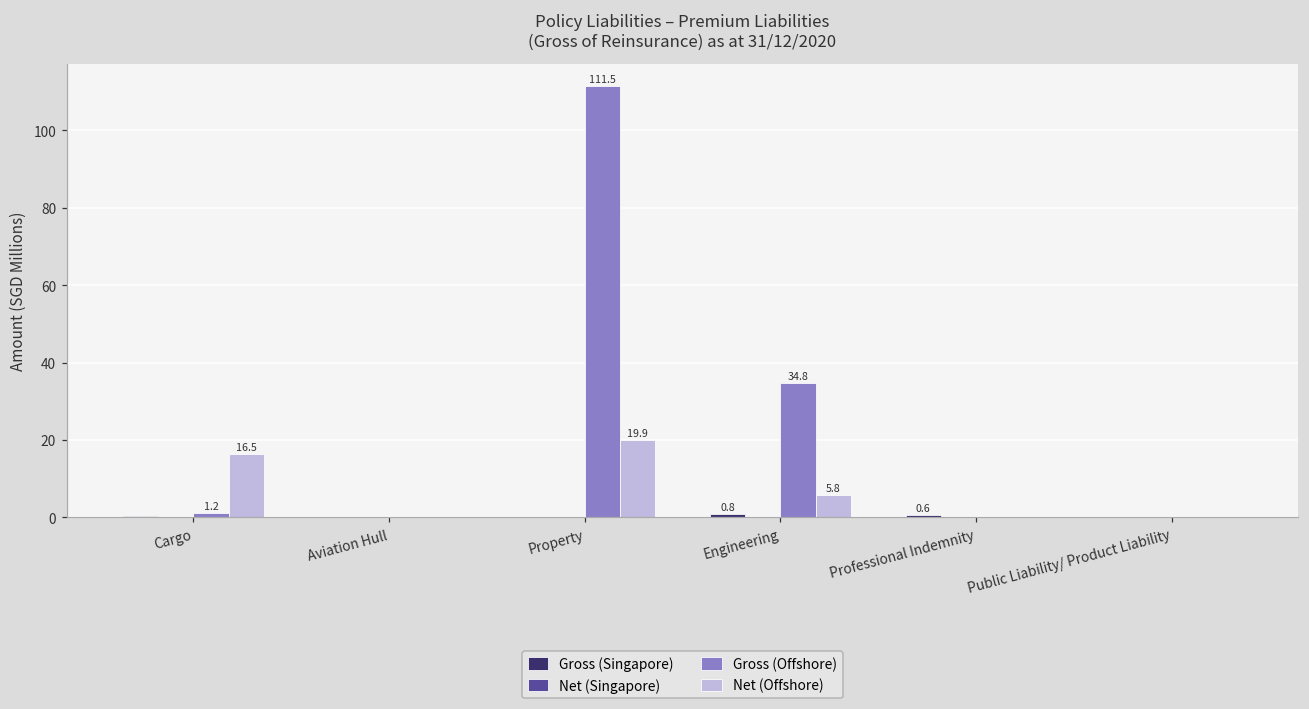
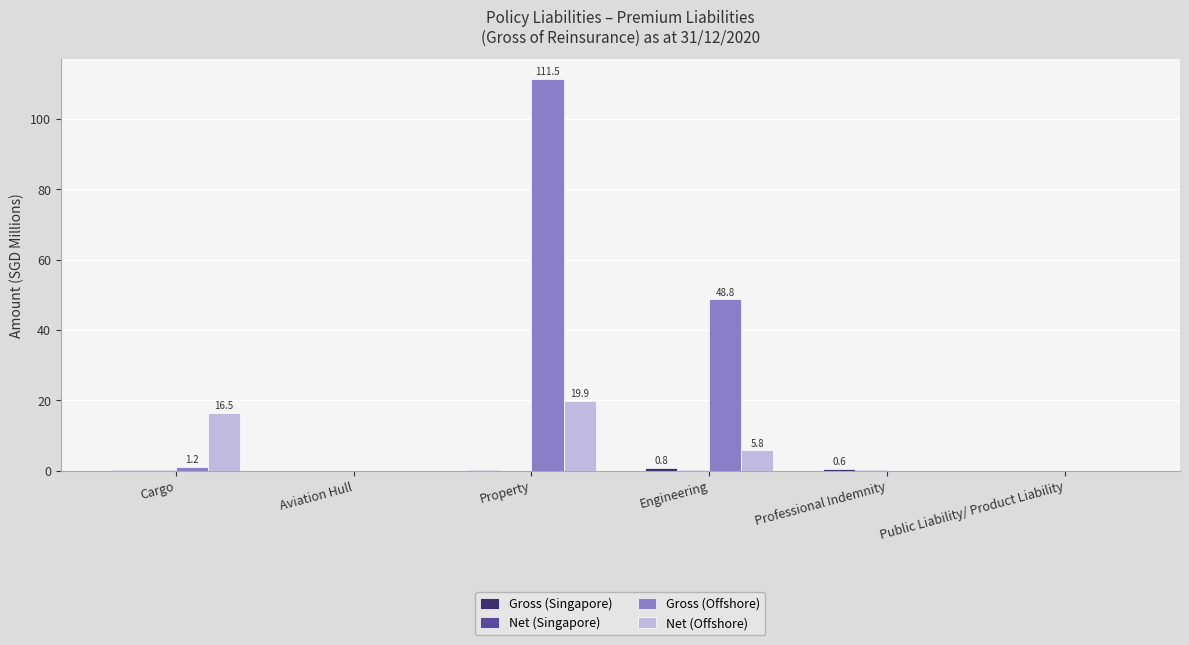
Gross (Offshore), Engineering: 34.8 -> 48.8
